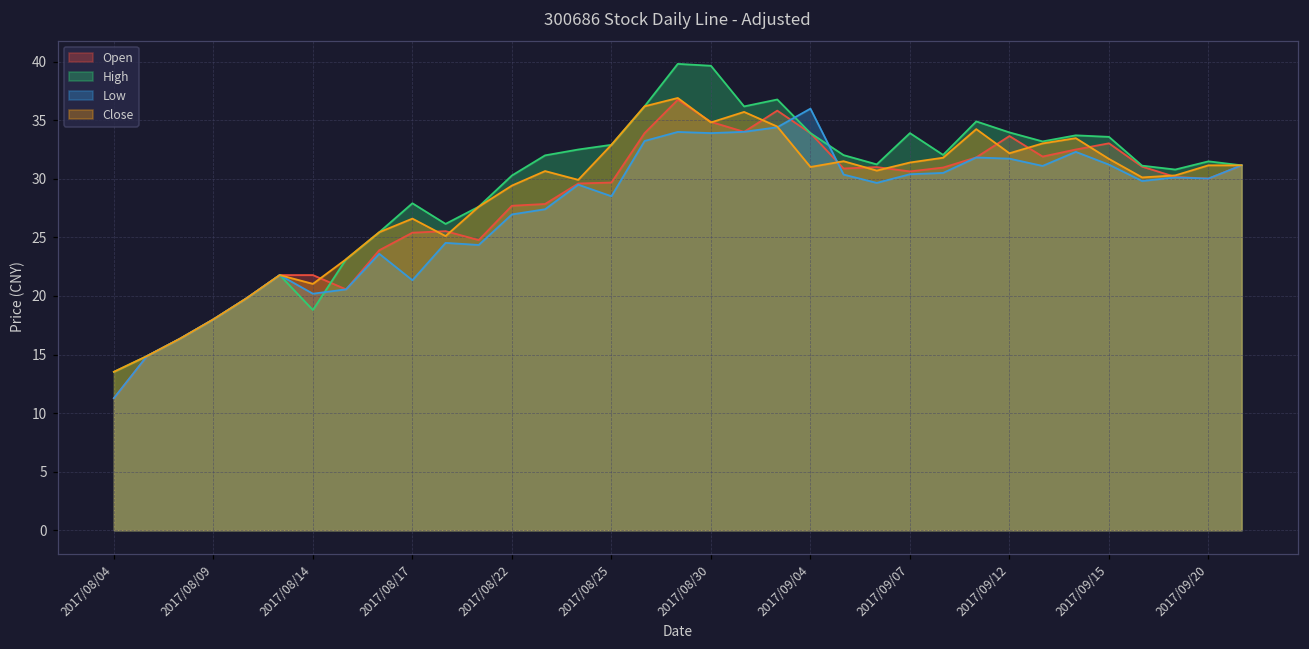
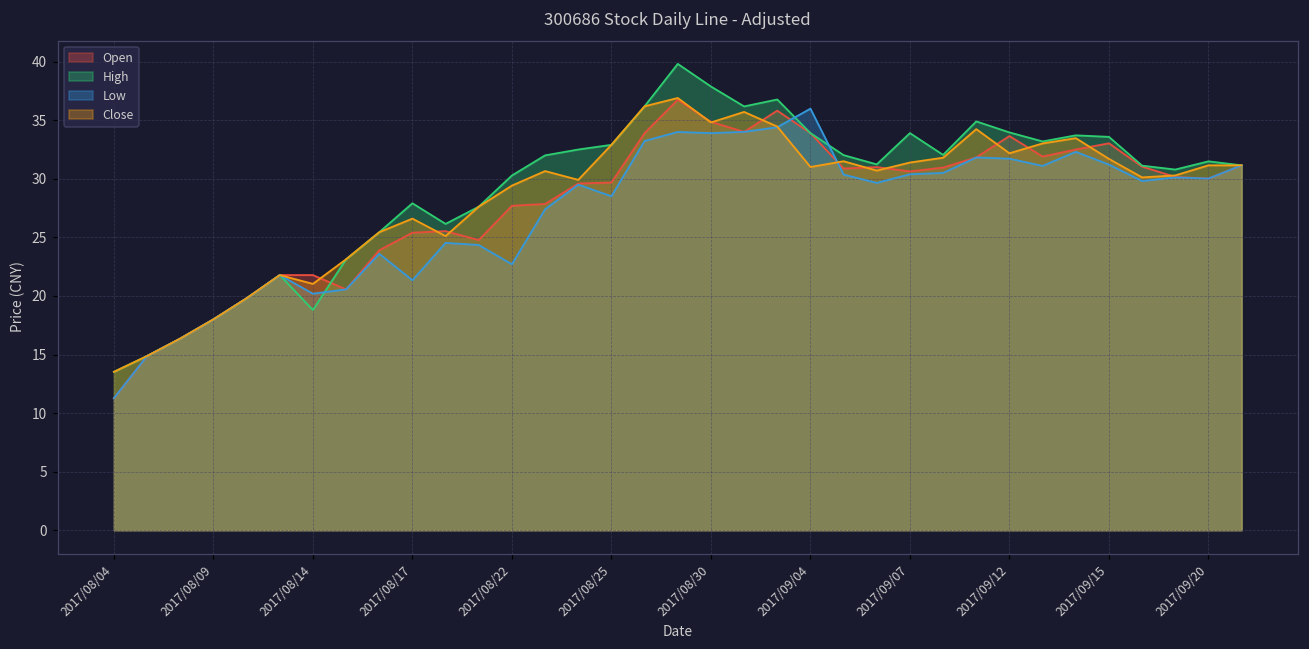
Low, 2017/08/22: 27.0 -> 22.7
High, 2017/08/30: 39.7 -> 37.9
